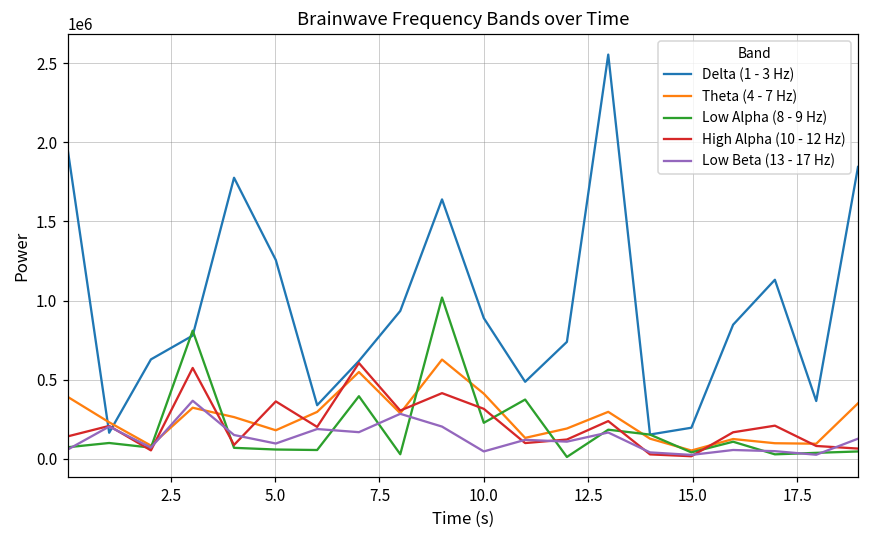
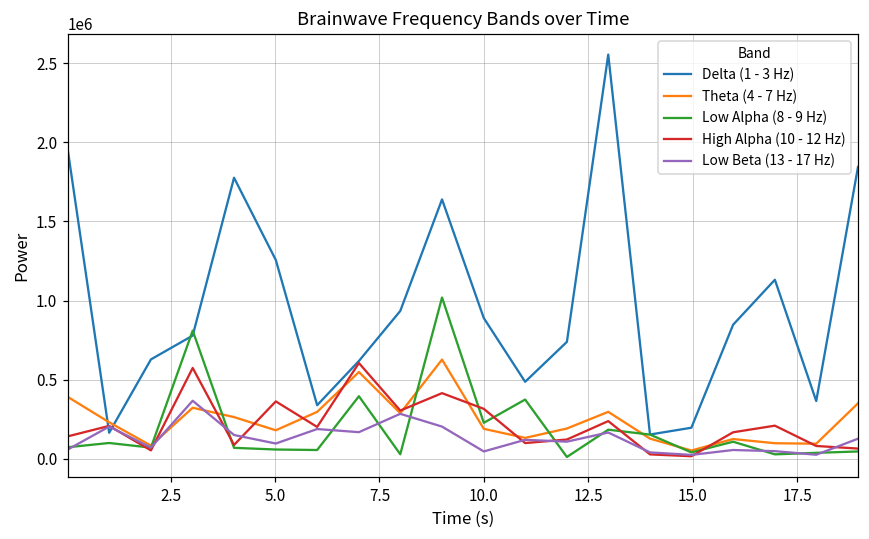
Theta (4 - 7 Hz), 10.0: 410000 -> 190000
